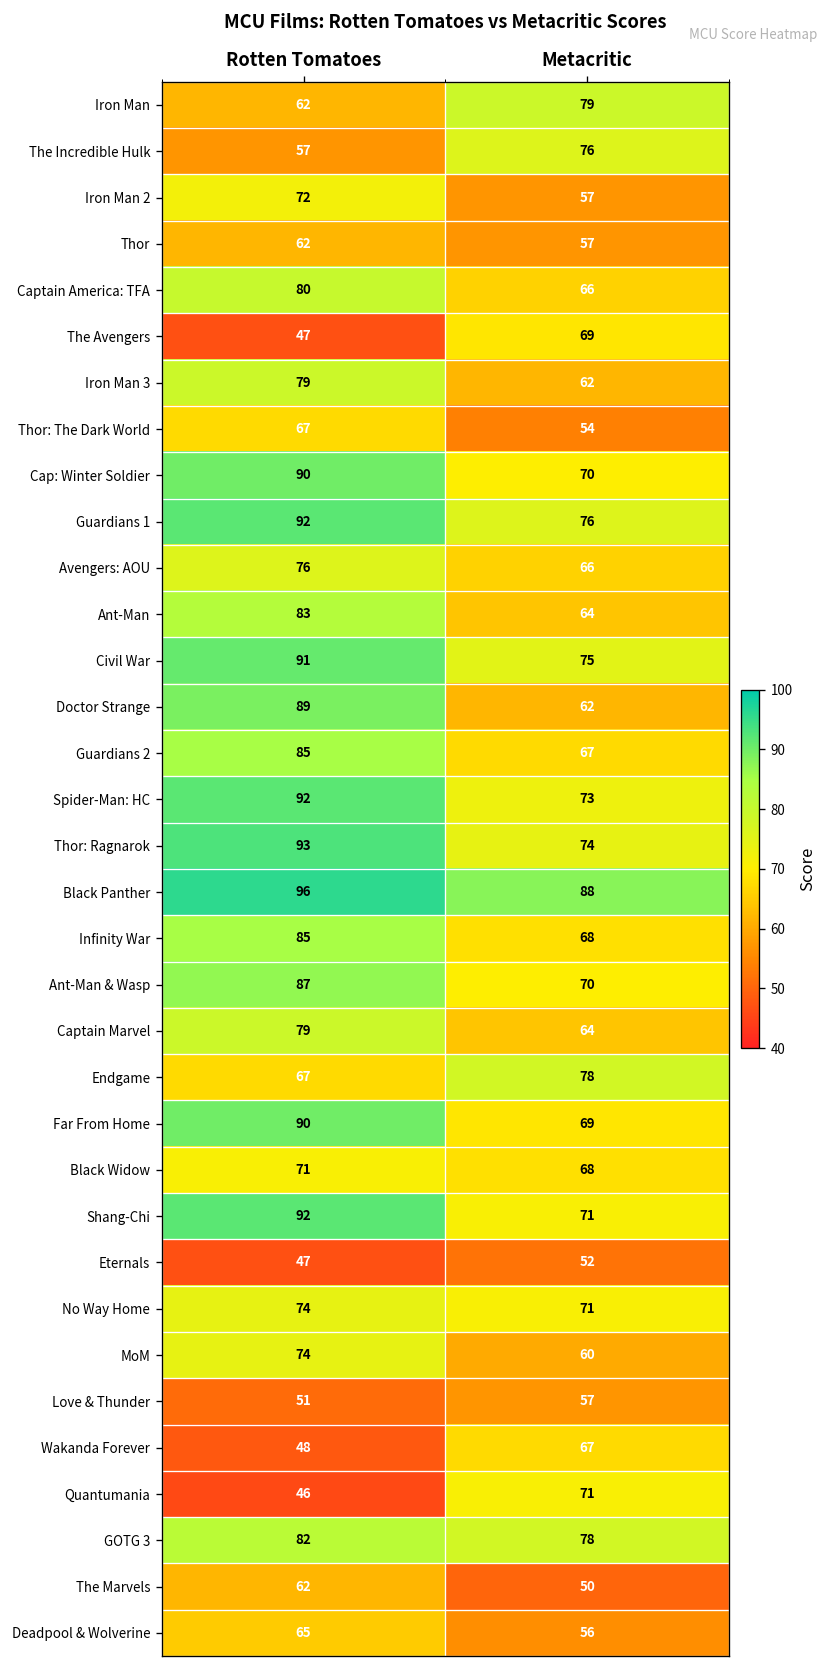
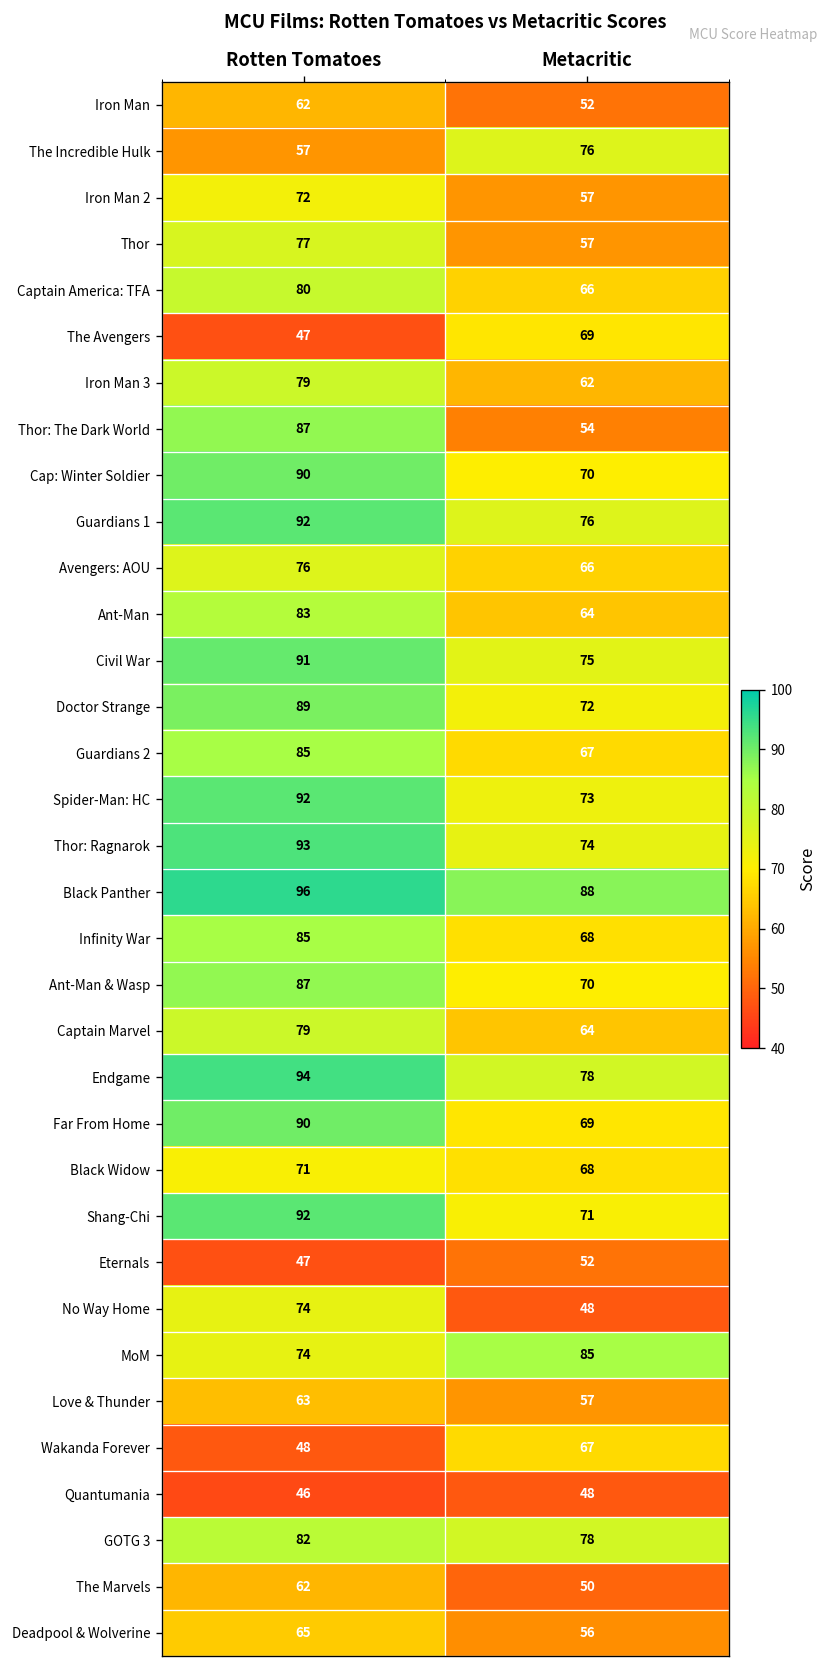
Iron Man, Metacritic: 79 -> 52
Thor, Rotten Tomatoes: 62 -> 77
Thor: The Dark World, Rotten Tomatoes: 67 -> 87
Doctor Strange, Metacritic: 62 -> 72
Endgame, Rotten Tomatoes: 67 -> 94
No Way Home, Metacritic: 71 -> 48
MoM, Metacritic: 60 -> 85
Love & Thunder, Rotten Tomatoes: 51 -> 63
Quantumania, Metacritic: 71 -> 48
